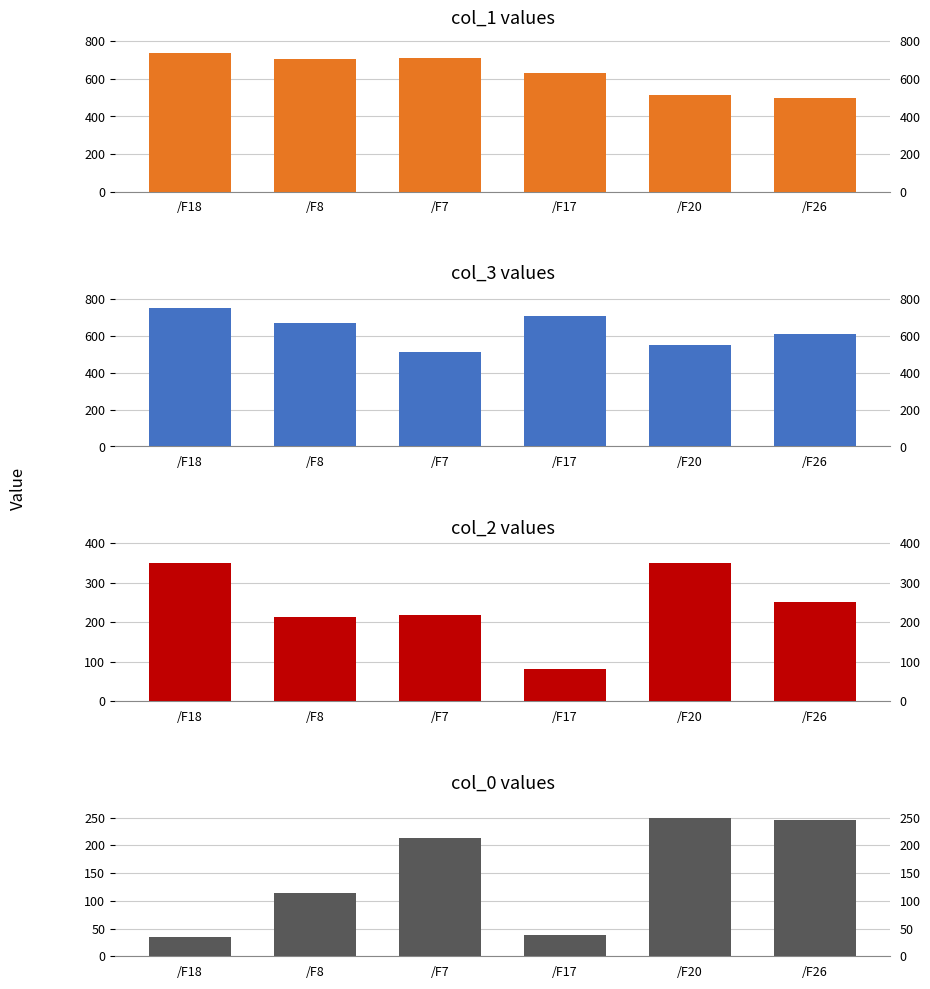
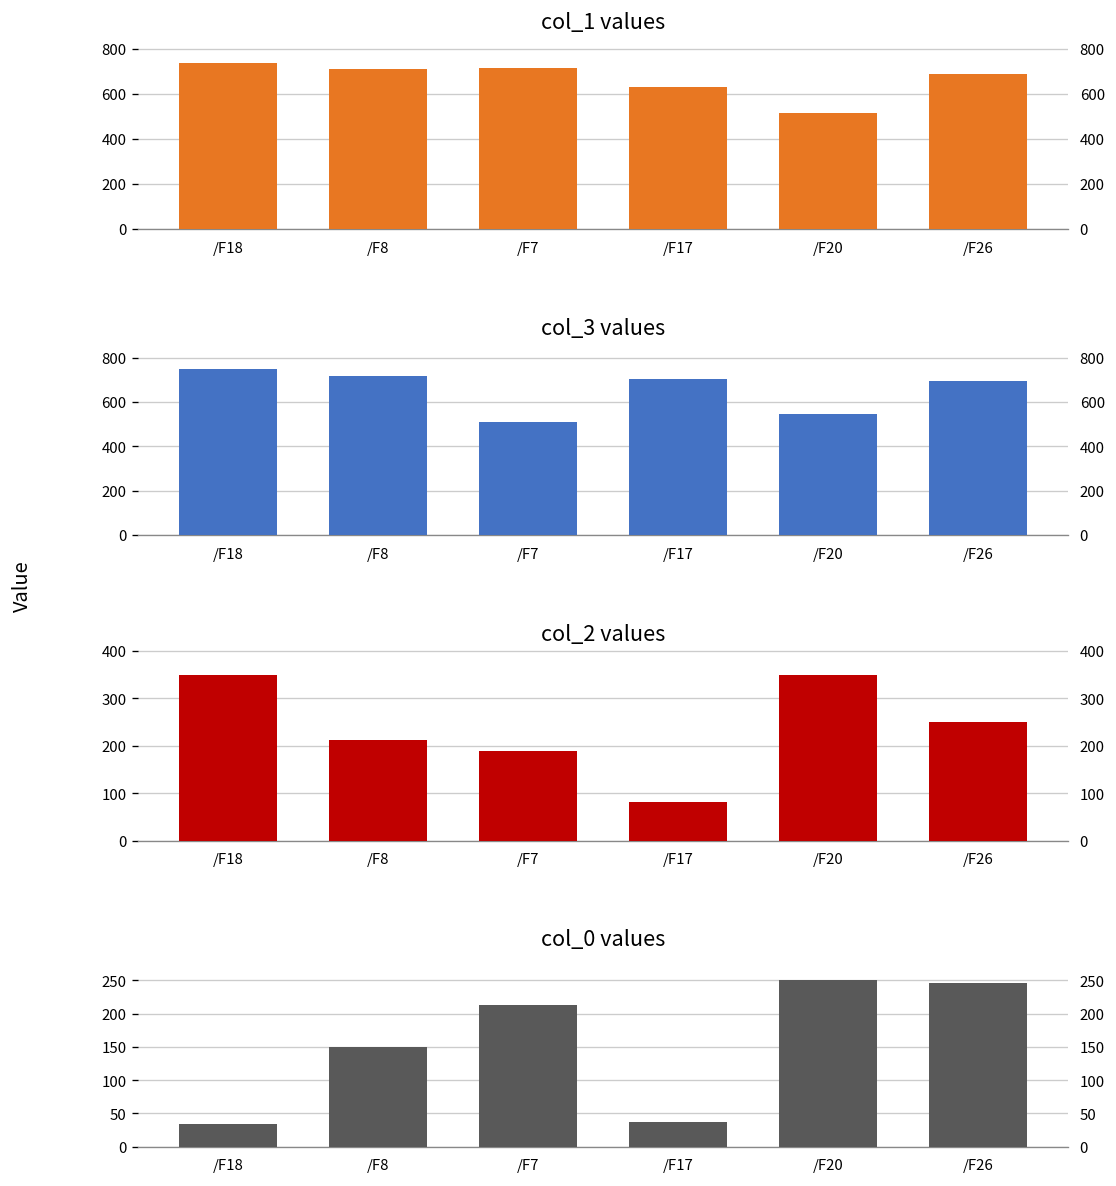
col_1 values, /F26: 500 -> 690
col_3 values, /F8: 670 -> 720
col_3 values, /F26: 610 -> 700
col_2 values, /F7: 220 -> 190
col_0 values, /F8: 110 -> 150
